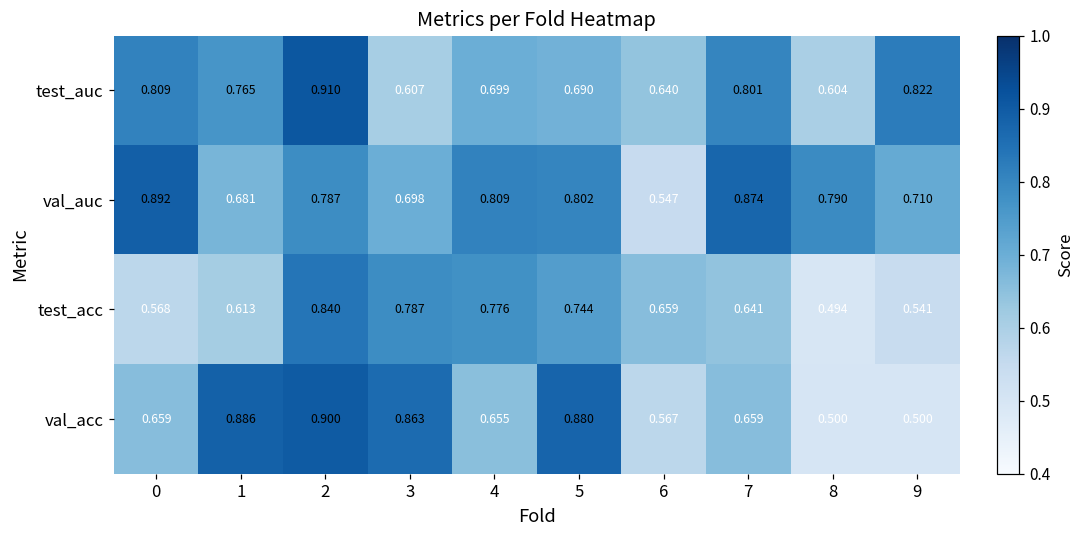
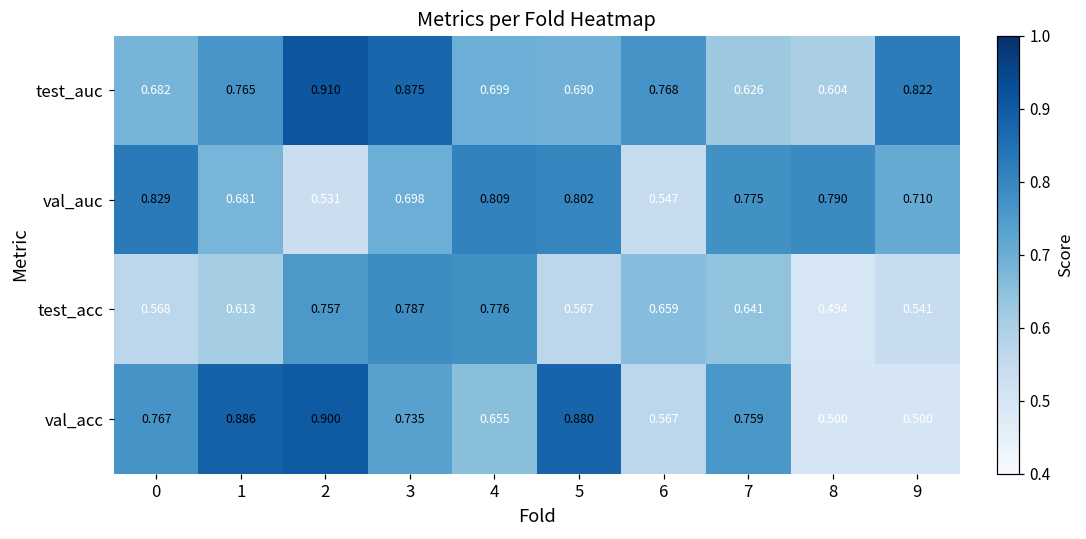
test_auc, 0: 0.809 -> 0.682
test_auc, 3: 0.607 -> 0.875
test_auc, 6: 0.640 -> 0.768
test_auc, 7: 0.801 -> 0.626
val_auc, 0: 0.892 -> 0.829
val_auc, 2: 0.787 -> 0.531
val_auc, 7: 0.874 -> 0.775
test_acc, 2: 0.840 -> 0.757
test_acc, 5: 0.744 -> 0.567
val_acc, 0: 0.659 -> 0.767
val_acc, 3: 0.863 -> 0.735
val_acc, 7: 0.659 -> 0.759
